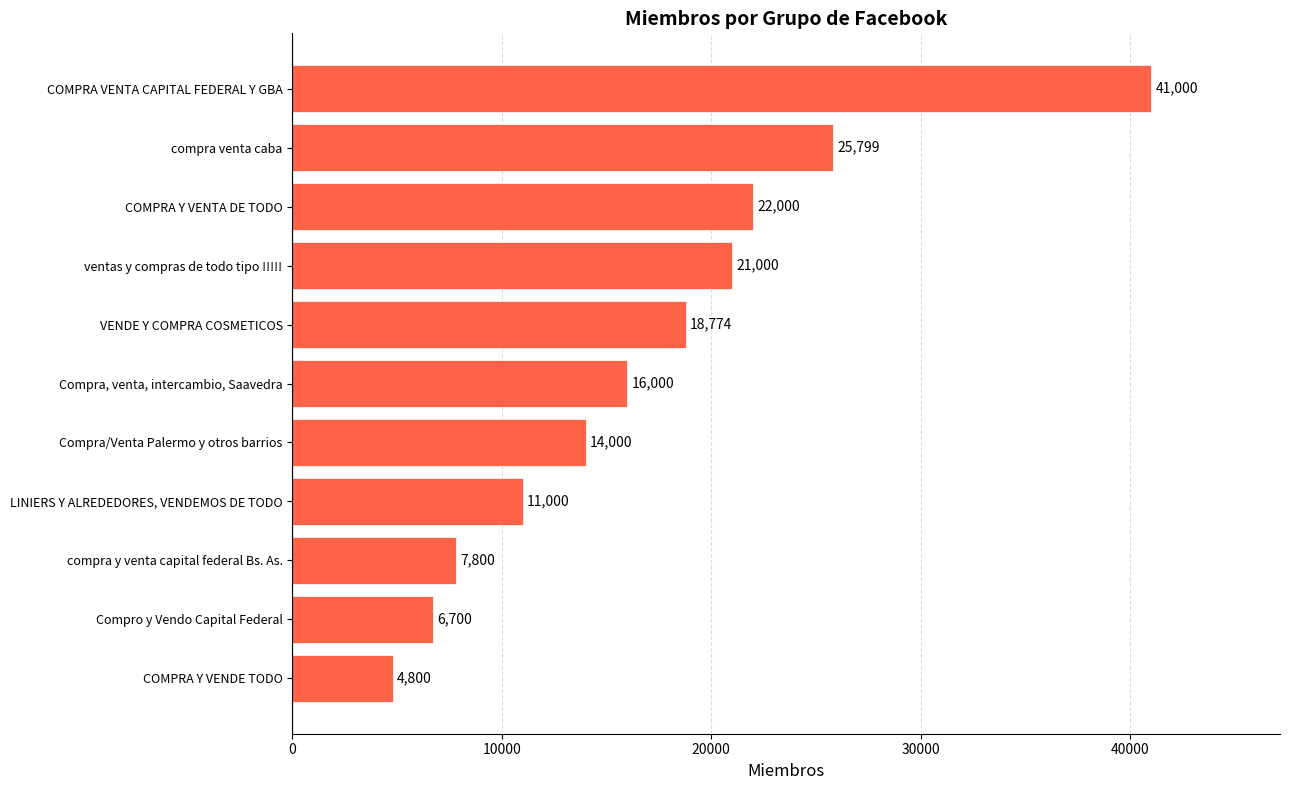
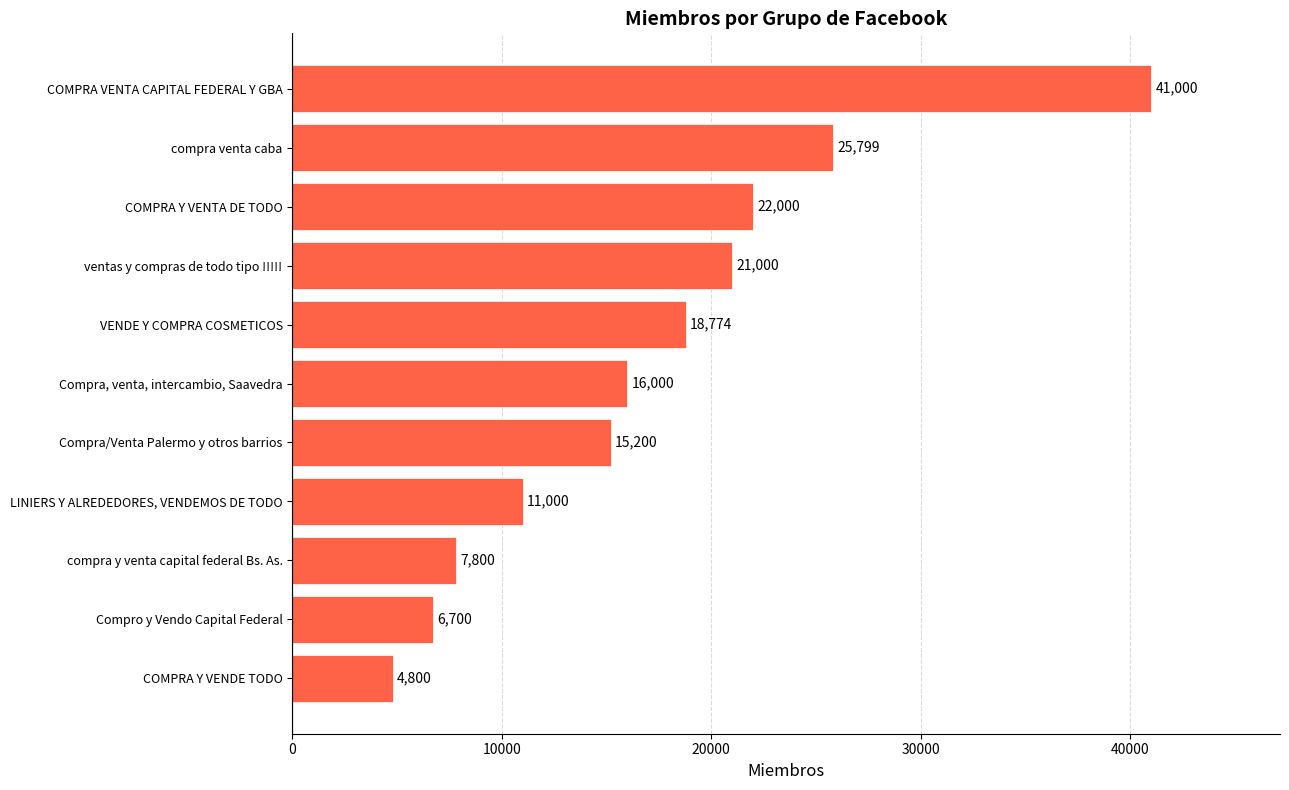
Compra/Venta Palermo y otros barrios: 14,000 -> 15,200
